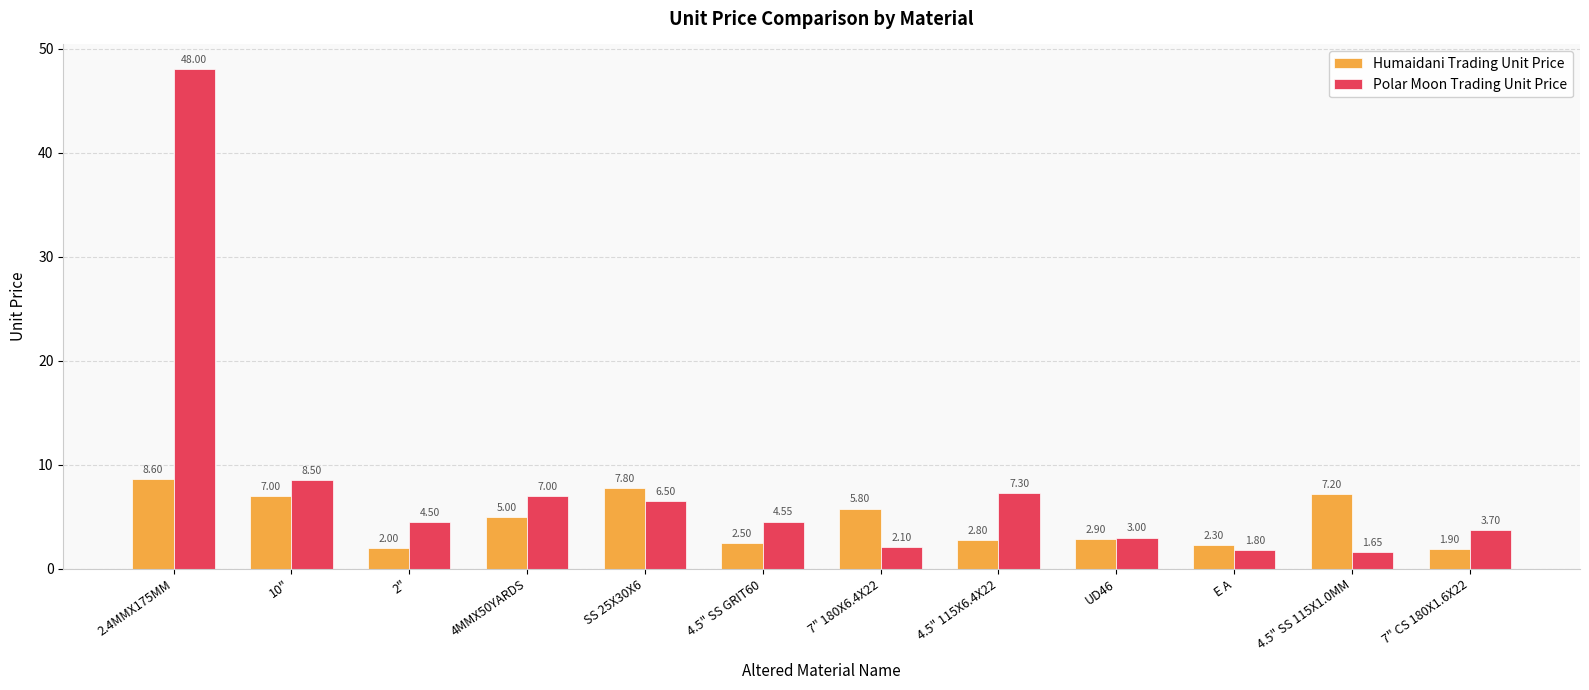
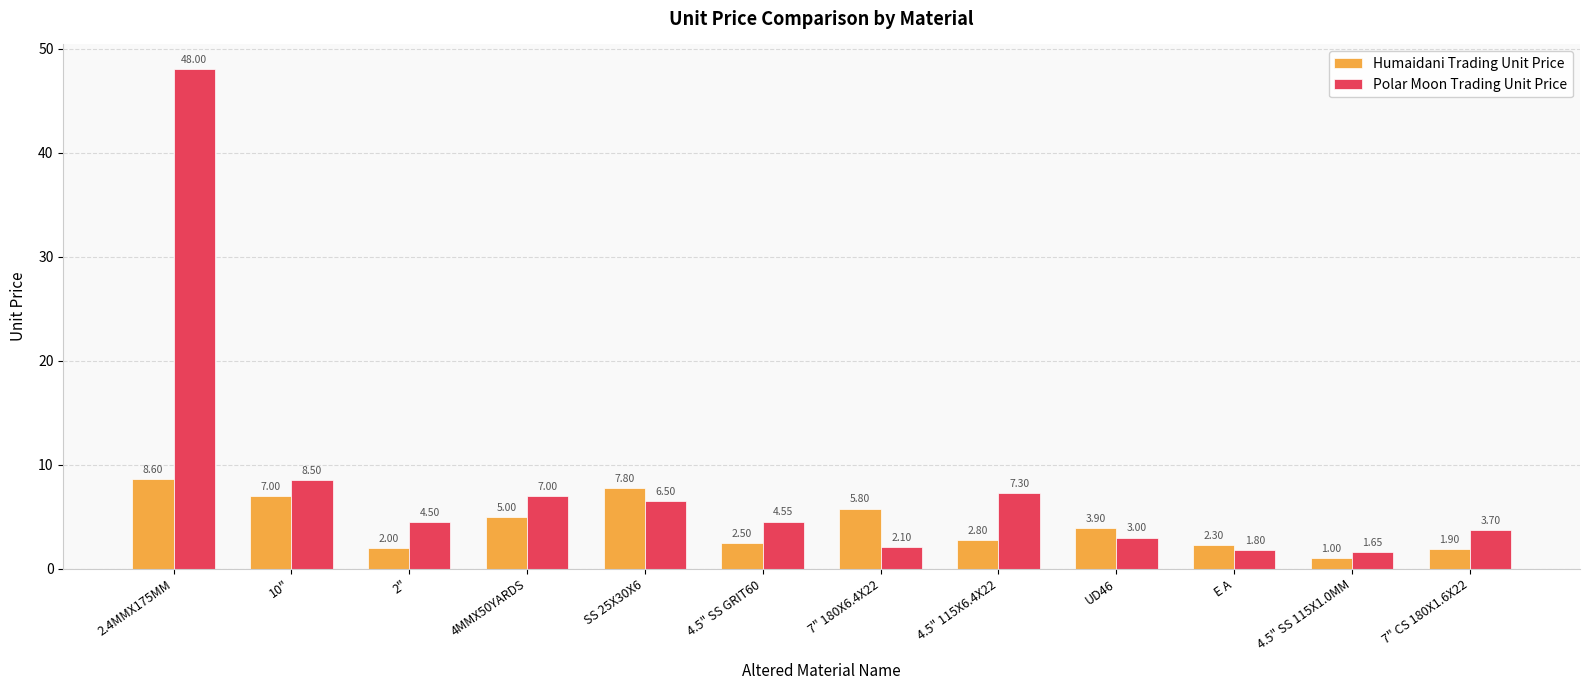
Humaidani Trading Unit Price, UD46: 2.90 -> 3.90
Humaidani Trading Unit Price, 4.5" SS 115X1.0MM: 7.20 -> 1.00
